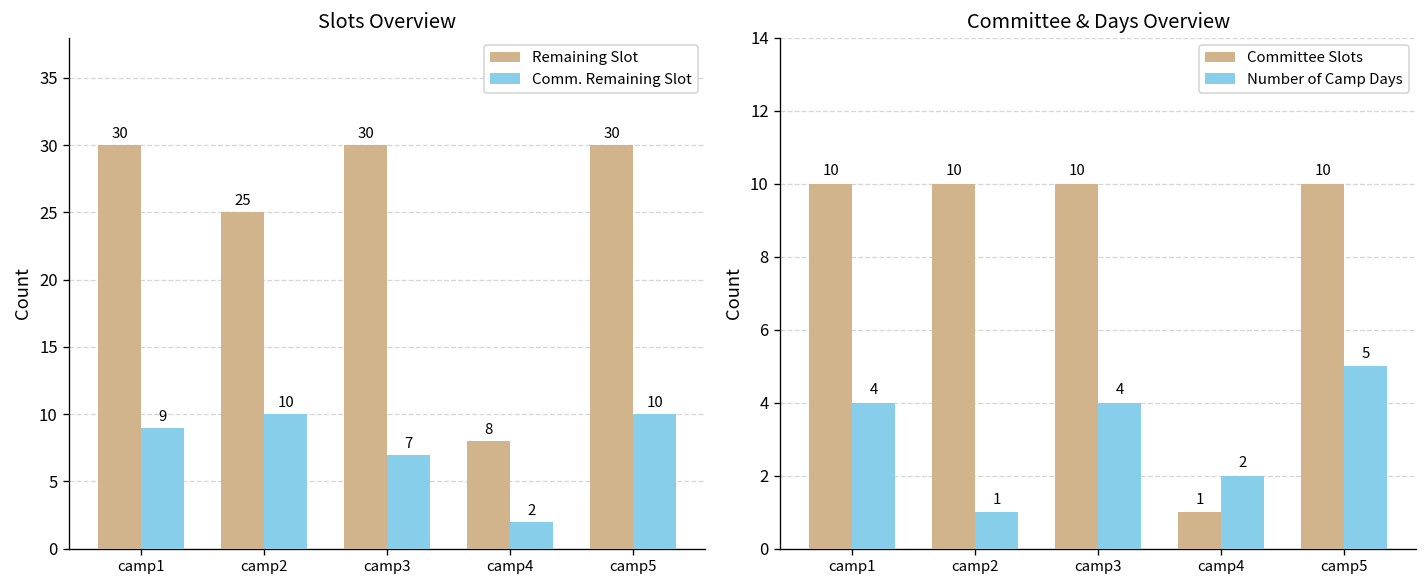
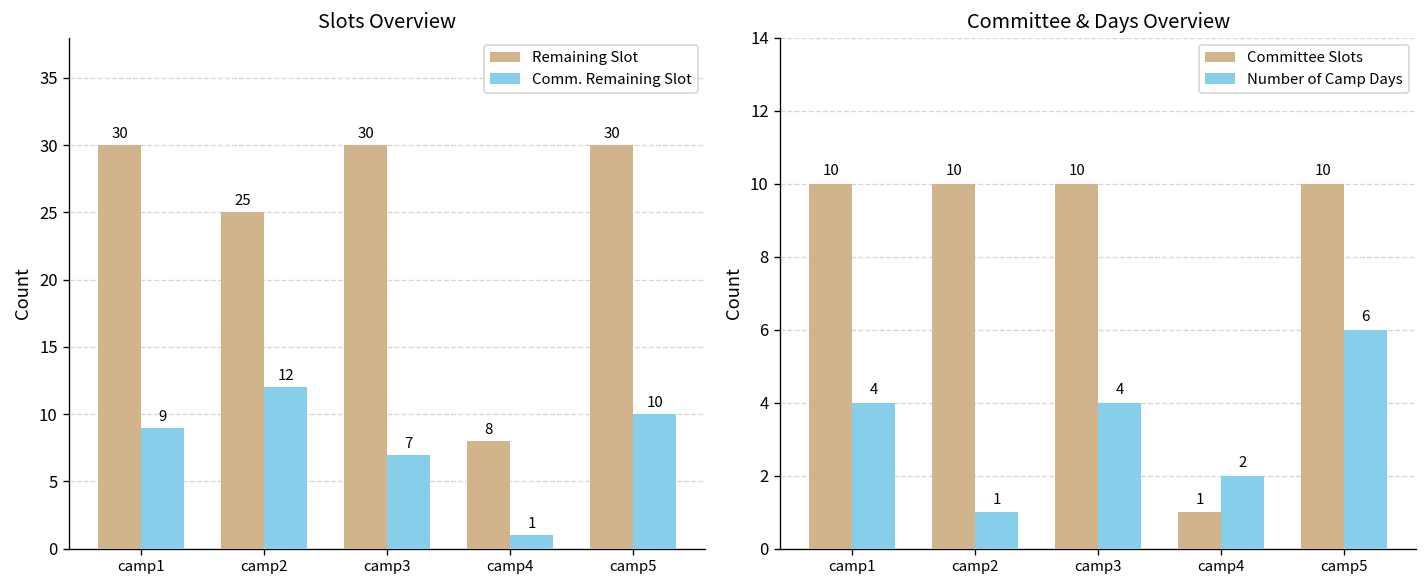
Slots Overview, Comm. Remaining Slot, camp2: 10 -> 12
Slots Overview, Comm. Remaining Slot, camp4: 2 -> 1
Committee & Days Overview, Number of Camp Days, camp5: 5 -> 6
